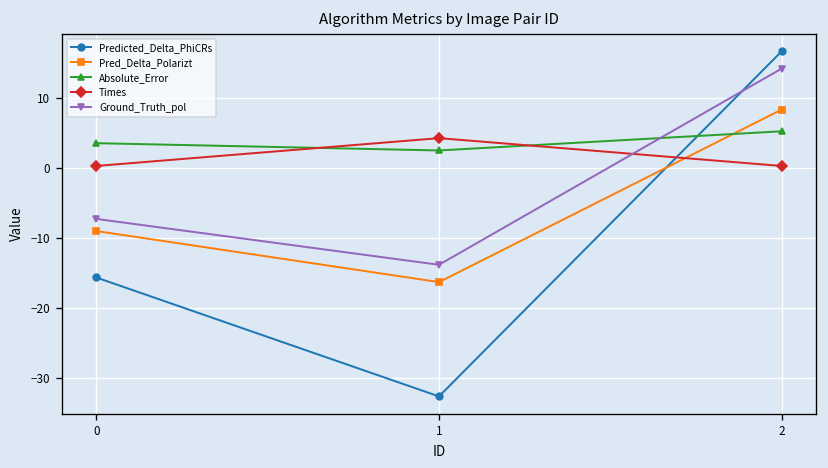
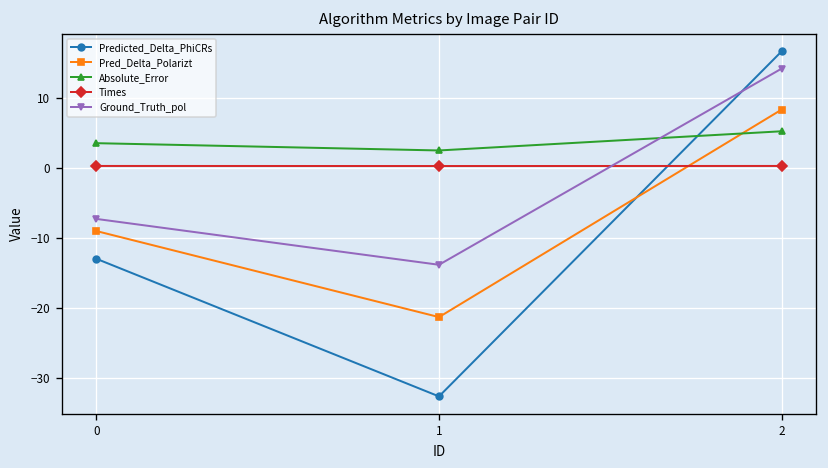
Predicted_Delta_PhiCRs, 0: -16 -> -13
Pred_Delta_Polarizt, 1: -16 -> -21
Times, 1: 4 -> 0
